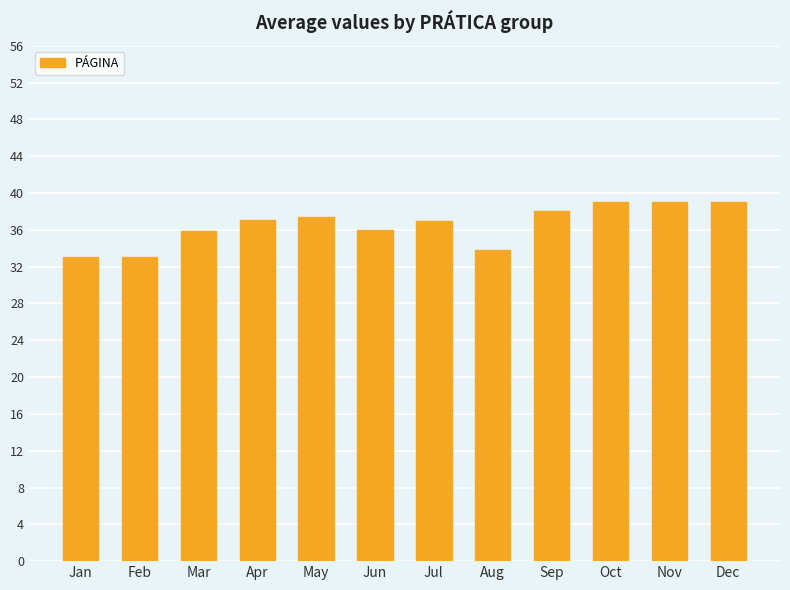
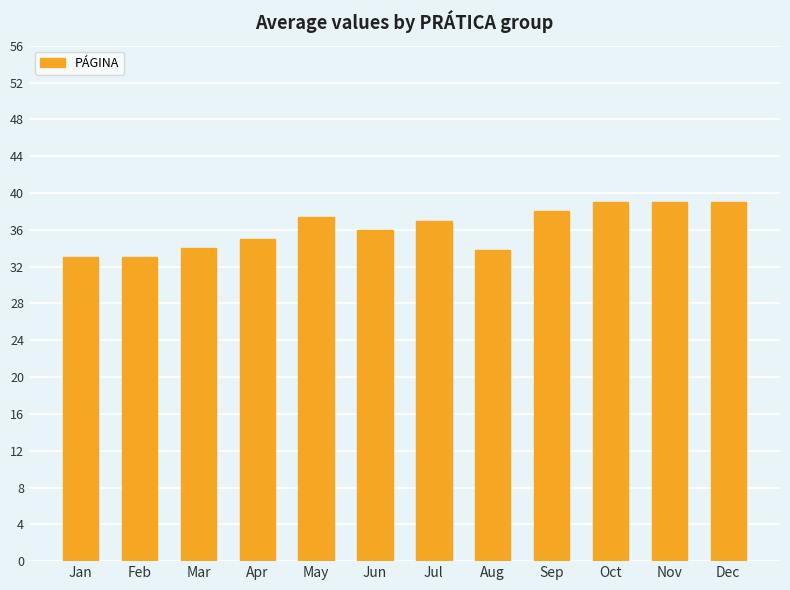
Mar: 36 -> 34
Apr: 37 -> 35
